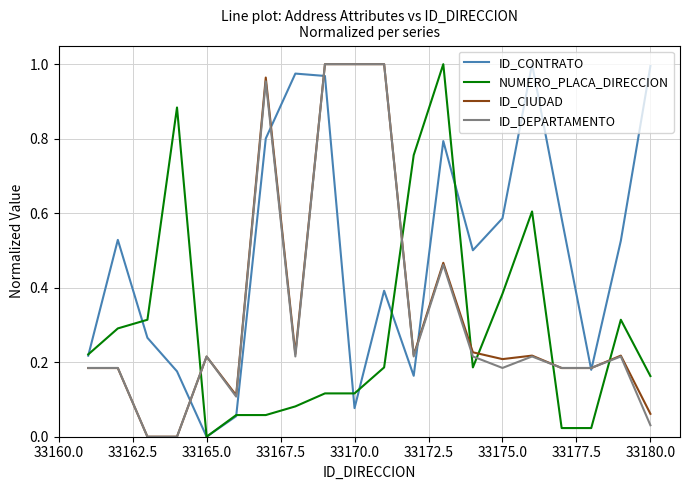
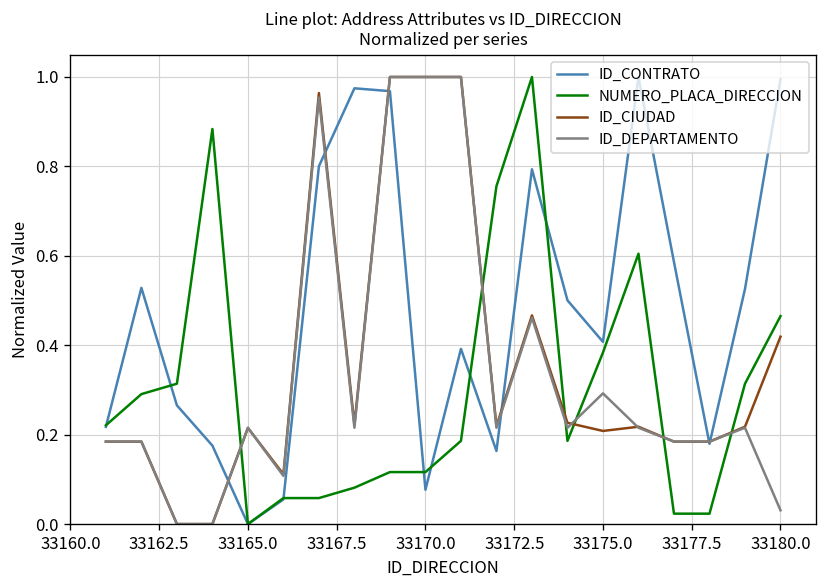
ID_CONTRATO, 33175.0: 0.59 -> 0.41
ID_DEPARTAMENTO, 33175.0: 0.18 -> 0.29
NUMERO_PLACA_DIRECCION, 33180.0: 0.16 -> 0.47
ID_CIUDAD, 33180.0: 0.06 -> 0.42
